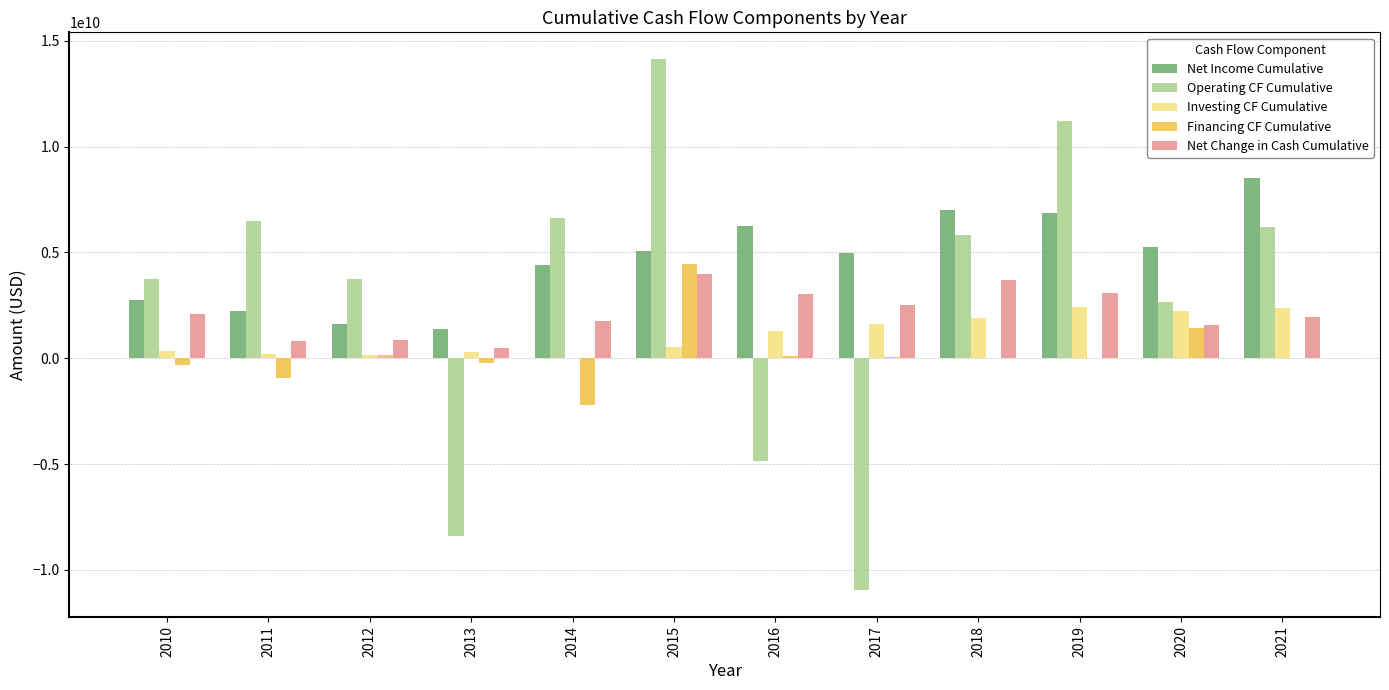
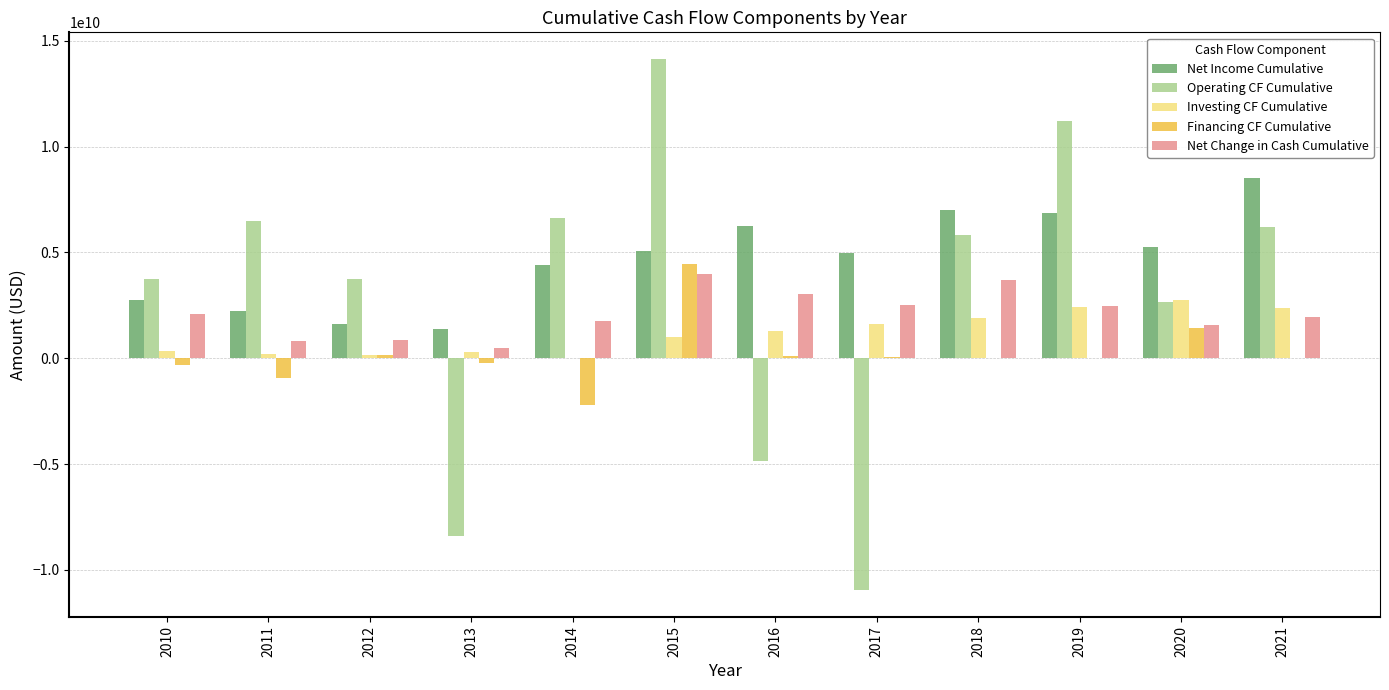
Investing CF Cumulative, 2015: 500000000 -> 1000000000
Net Change in Cash Cumulative, 2019: 3100000000 -> 2500000000
Investing CF Cumulative, 2020: 2200000000 -> 2800000000
